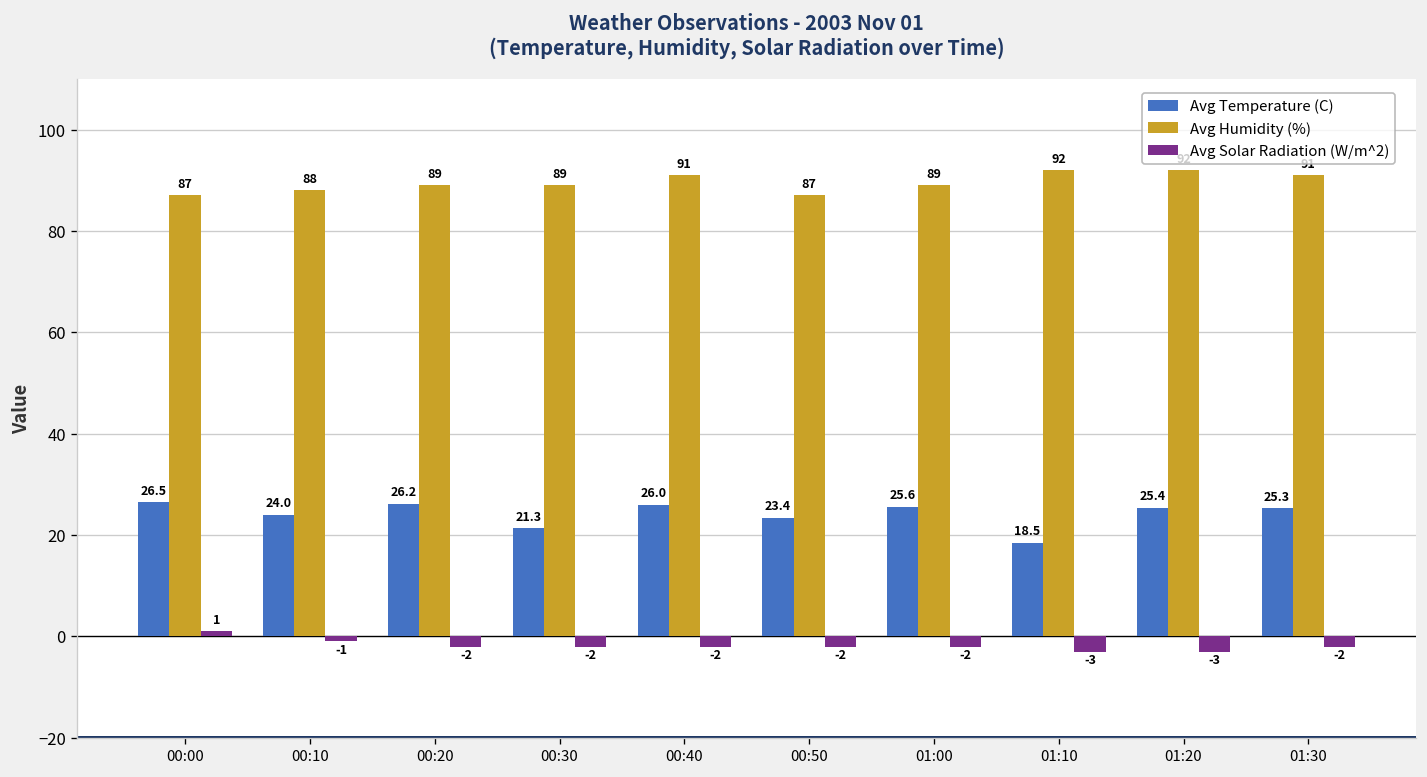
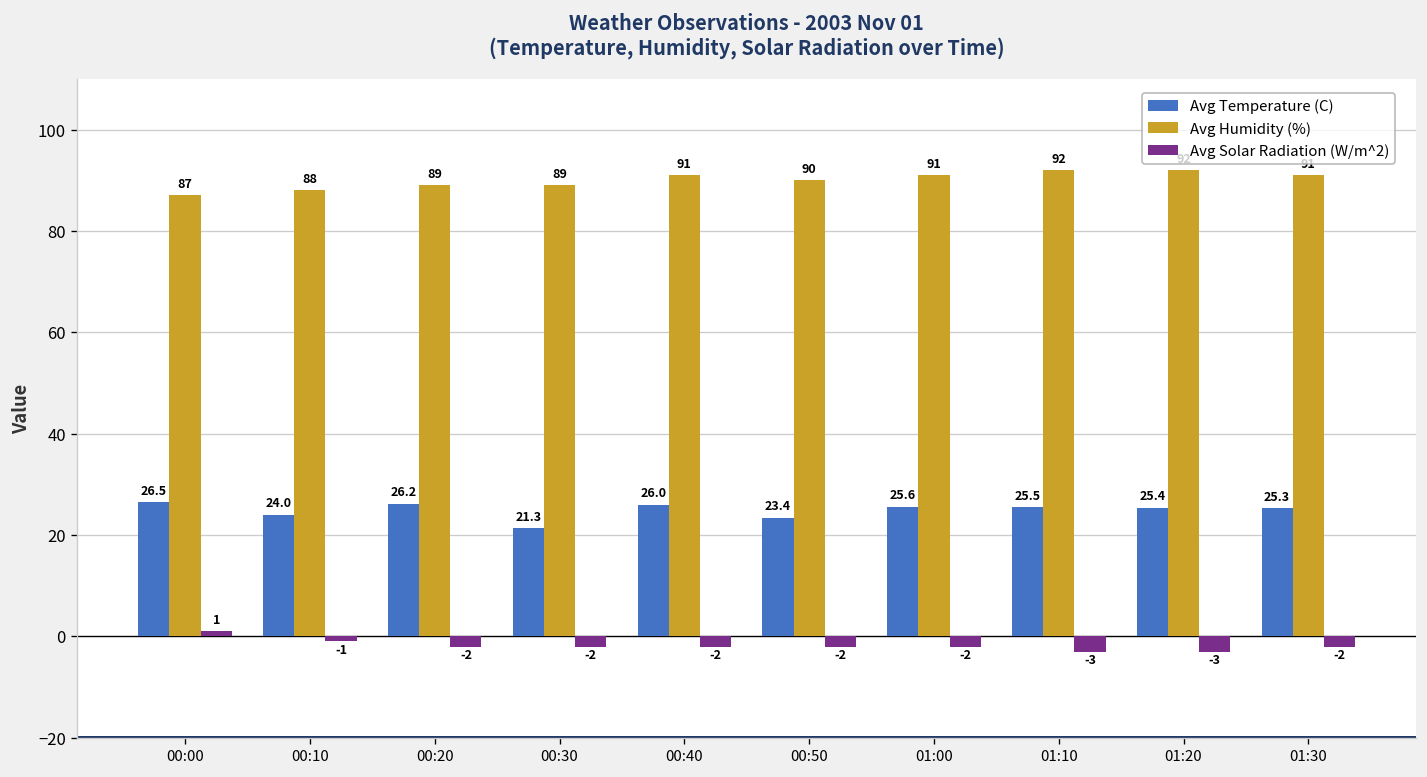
Avg Humidity (%), 00:50: 87 -> 90
Avg Humidity (%), 01:00: 89 -> 91
Avg Temperature (C), 01:10: 18.5 -> 25.5
